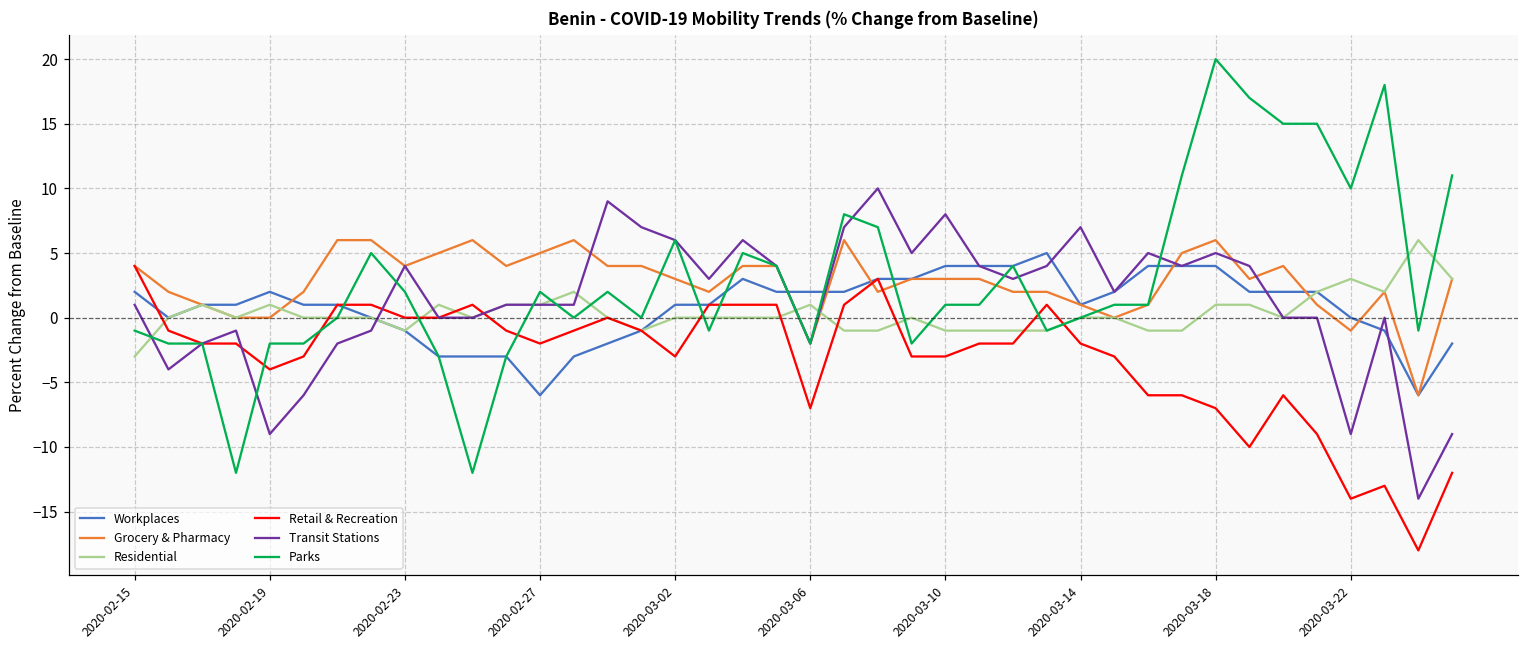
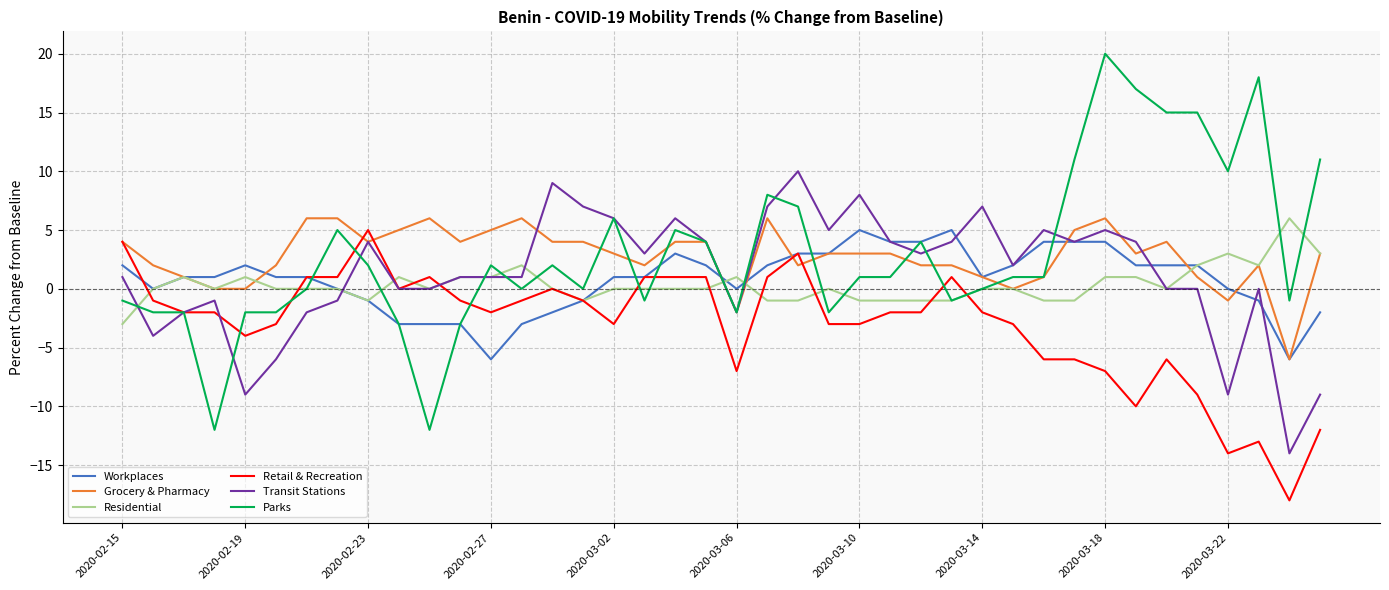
Retail & Recreation, 2020-02-23: 0 -> 5
Workplaces, 2020-03-06: 2 -> 0
Workplaces, 2020-03-10: 4 -> 5
